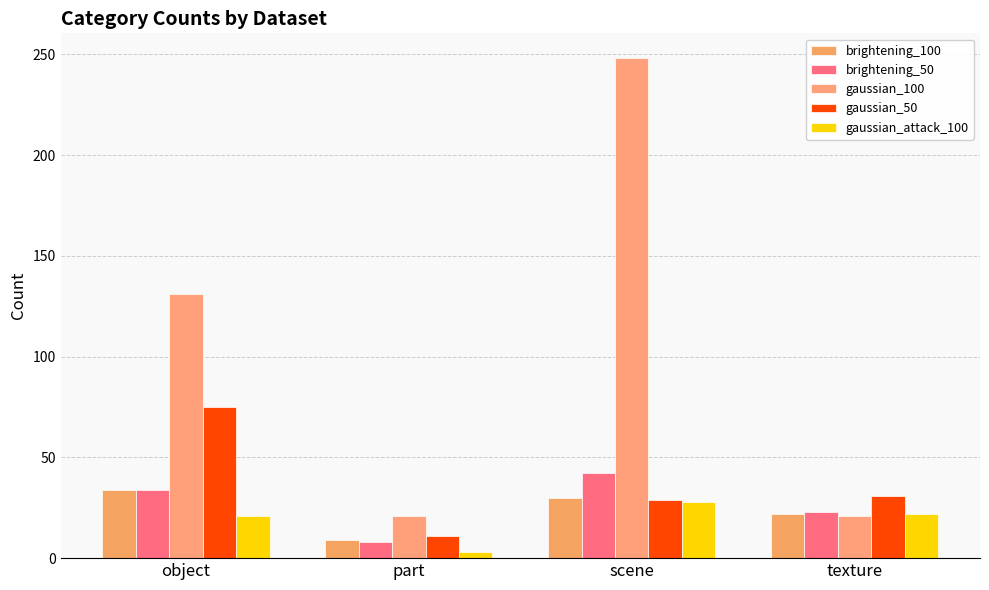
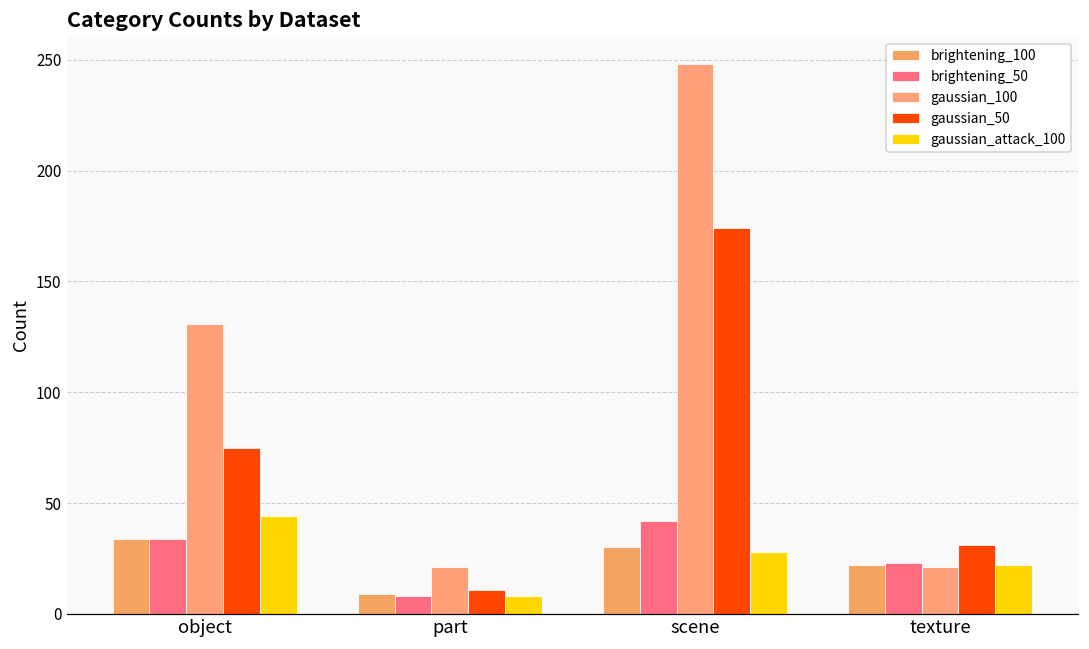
gaussian_attack_100, object: 21 -> 44
gaussian_attack_100, part: 3 -> 8
gaussian_50, scene: 29 -> 174
